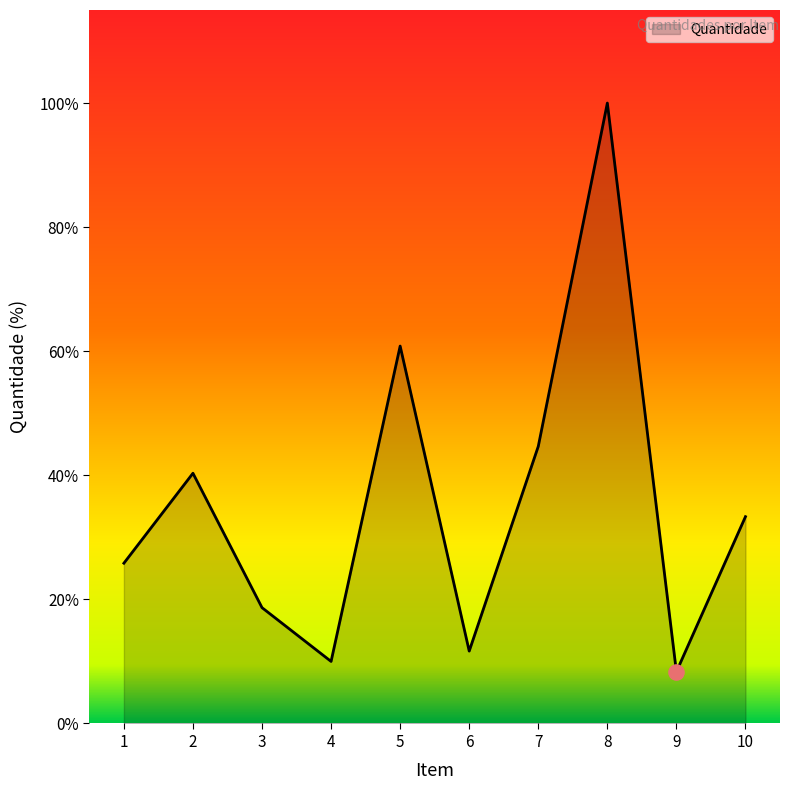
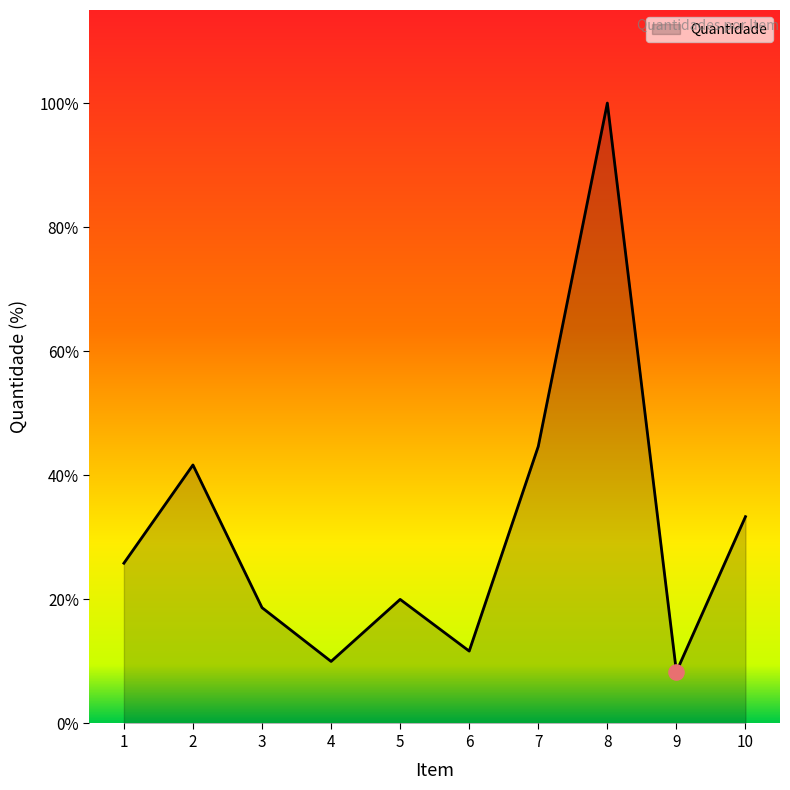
Quantidade, 2: 40% -> 42%
Quantidade, 5: 61% -> 20%
